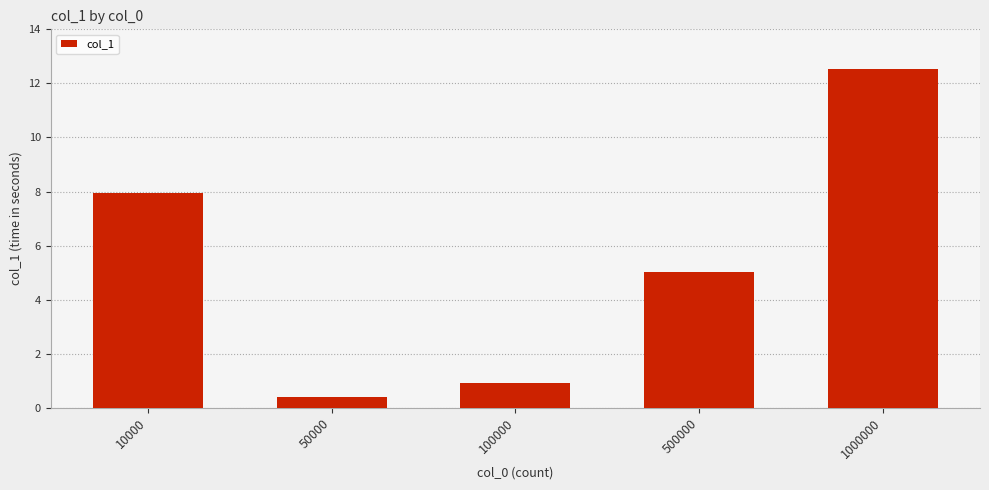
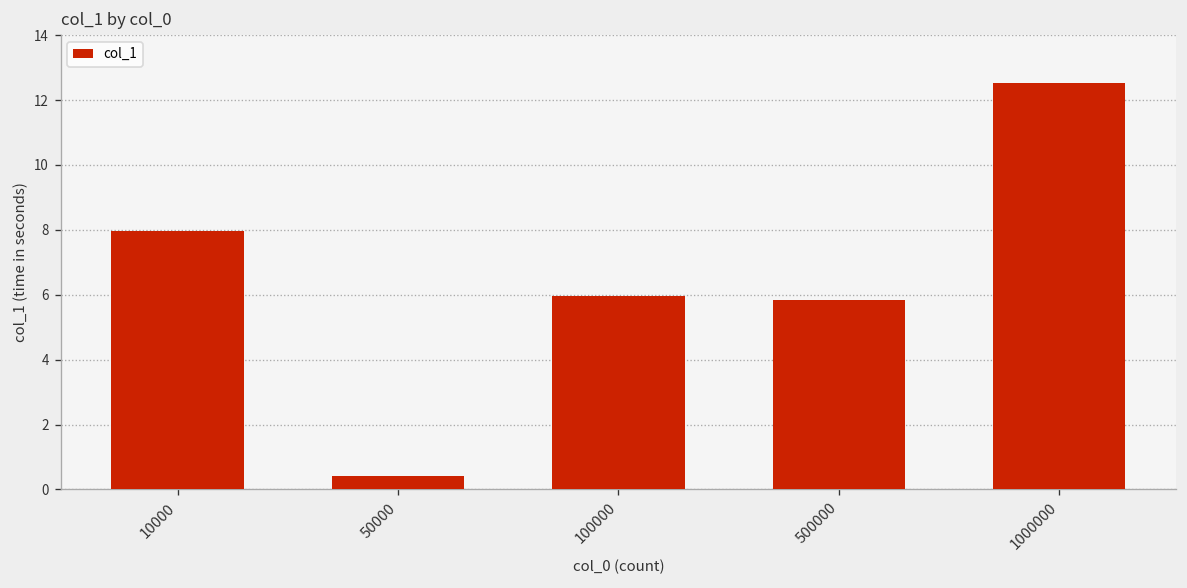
100000: 0.9 -> 6.0
500000: 5.0 -> 5.8
